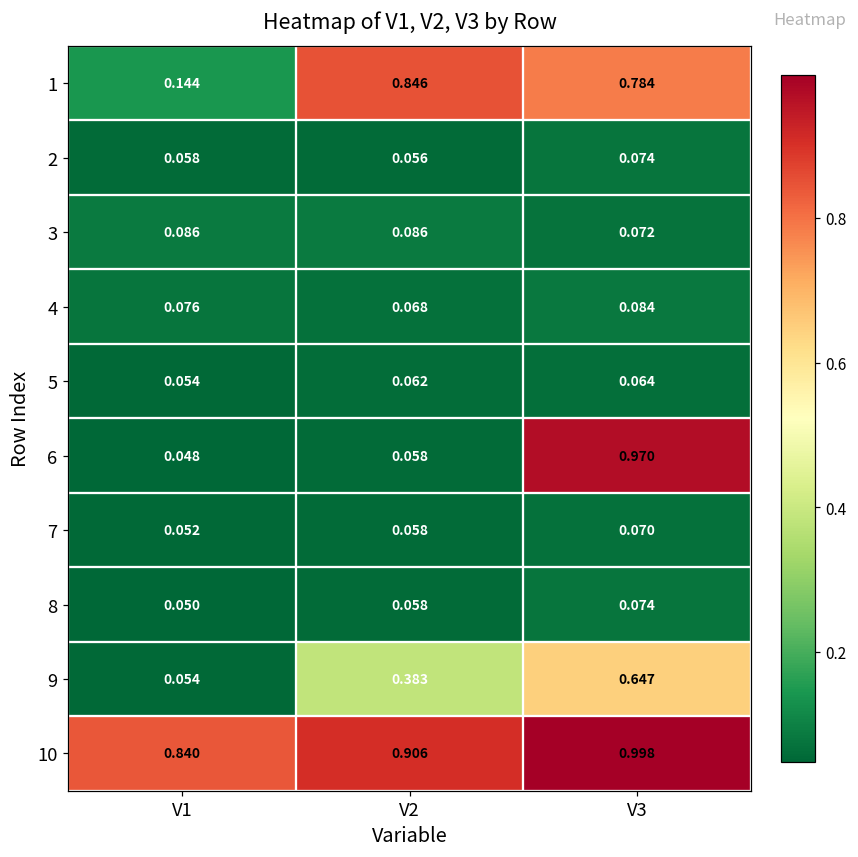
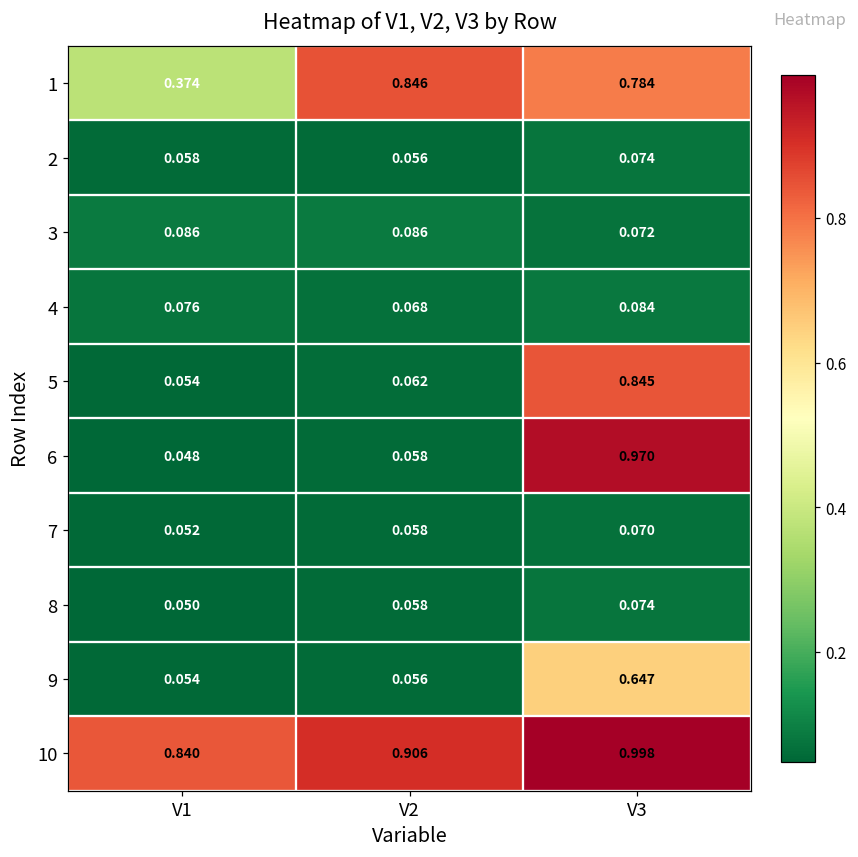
1, V1: 0.144 -> 0.374
5, V3: 0.064 -> 0.845
9, V2: 0.383 -> 0.056
